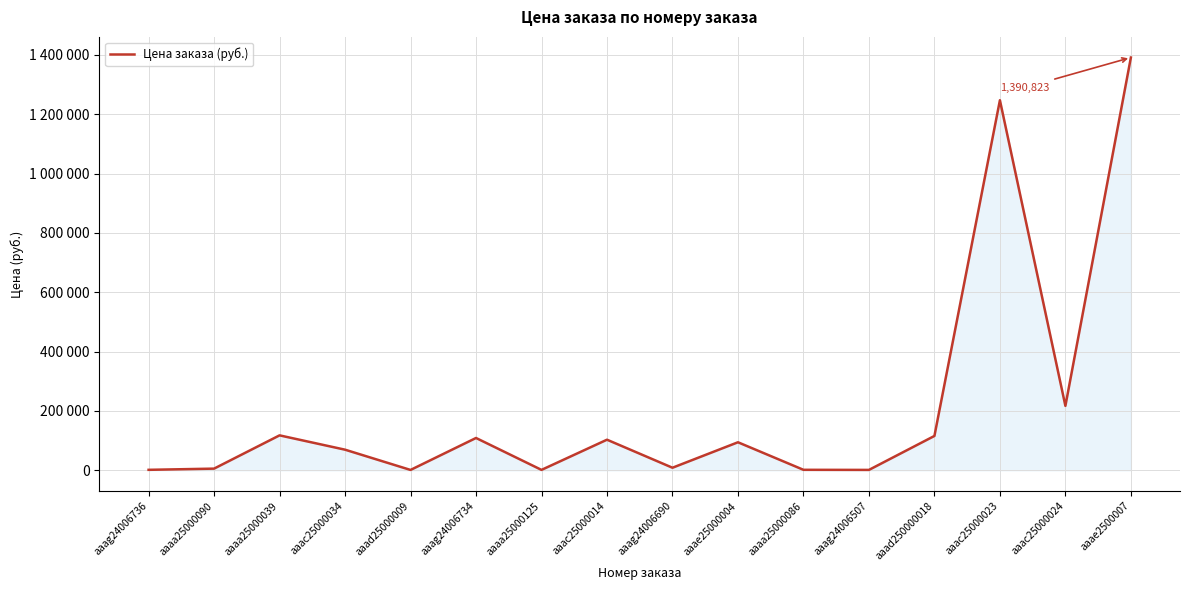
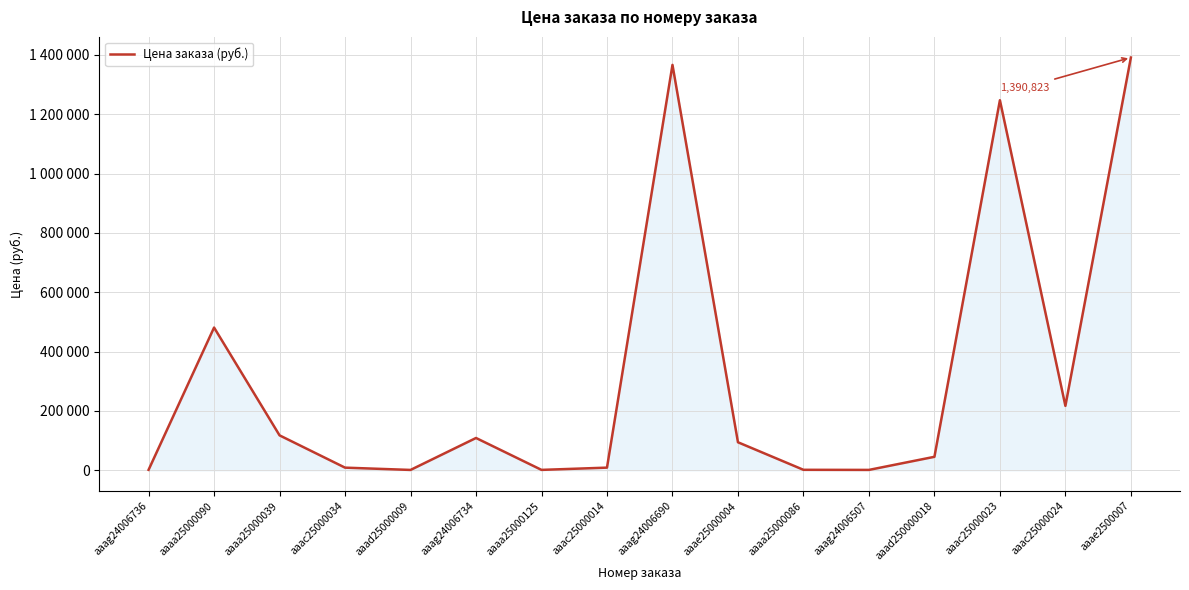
aaaa25000090: 10000 -> 480000
aaac25000034: 70000 -> 10000
aaac25000014: 100000 -> 10000
aaag24006690: 10000 -> 1370000
aaad250000018: 120000 -> 50000
